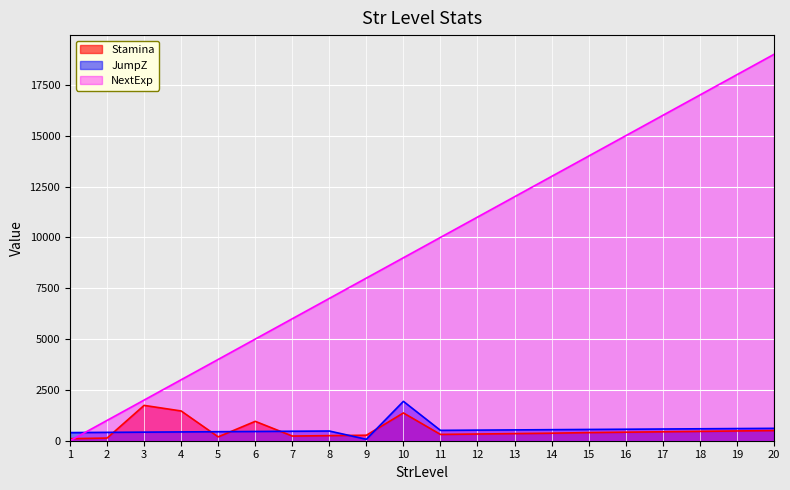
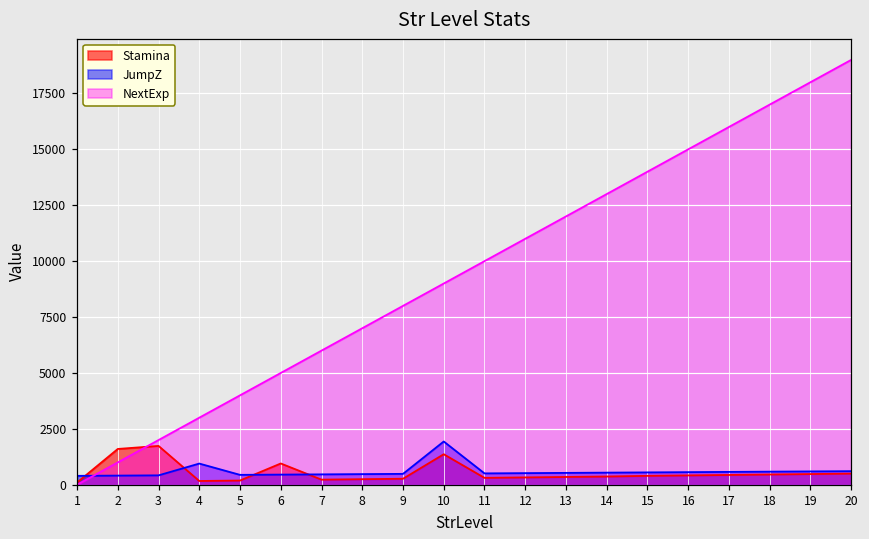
Stamina, 2: 100 -> 1600
Stamina, 4: 1500 -> 200
JumpZ, 4: 400 -> 900
JumpZ, 9: 100 -> 500
